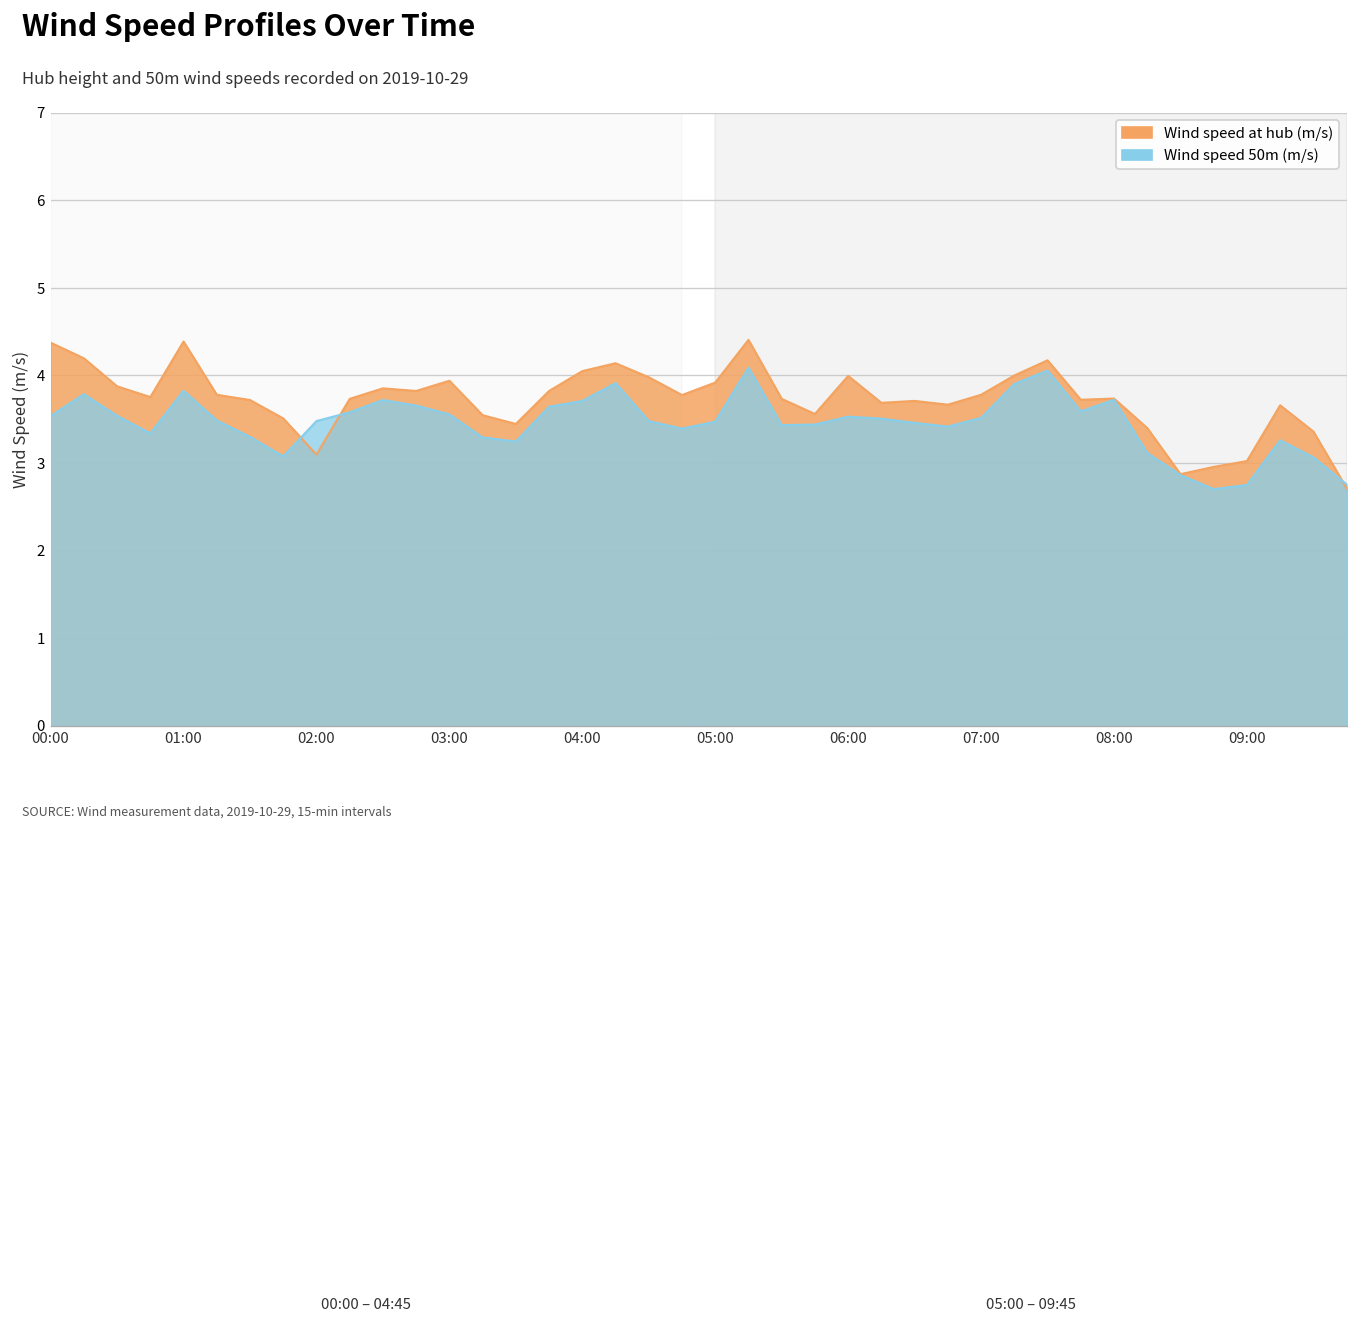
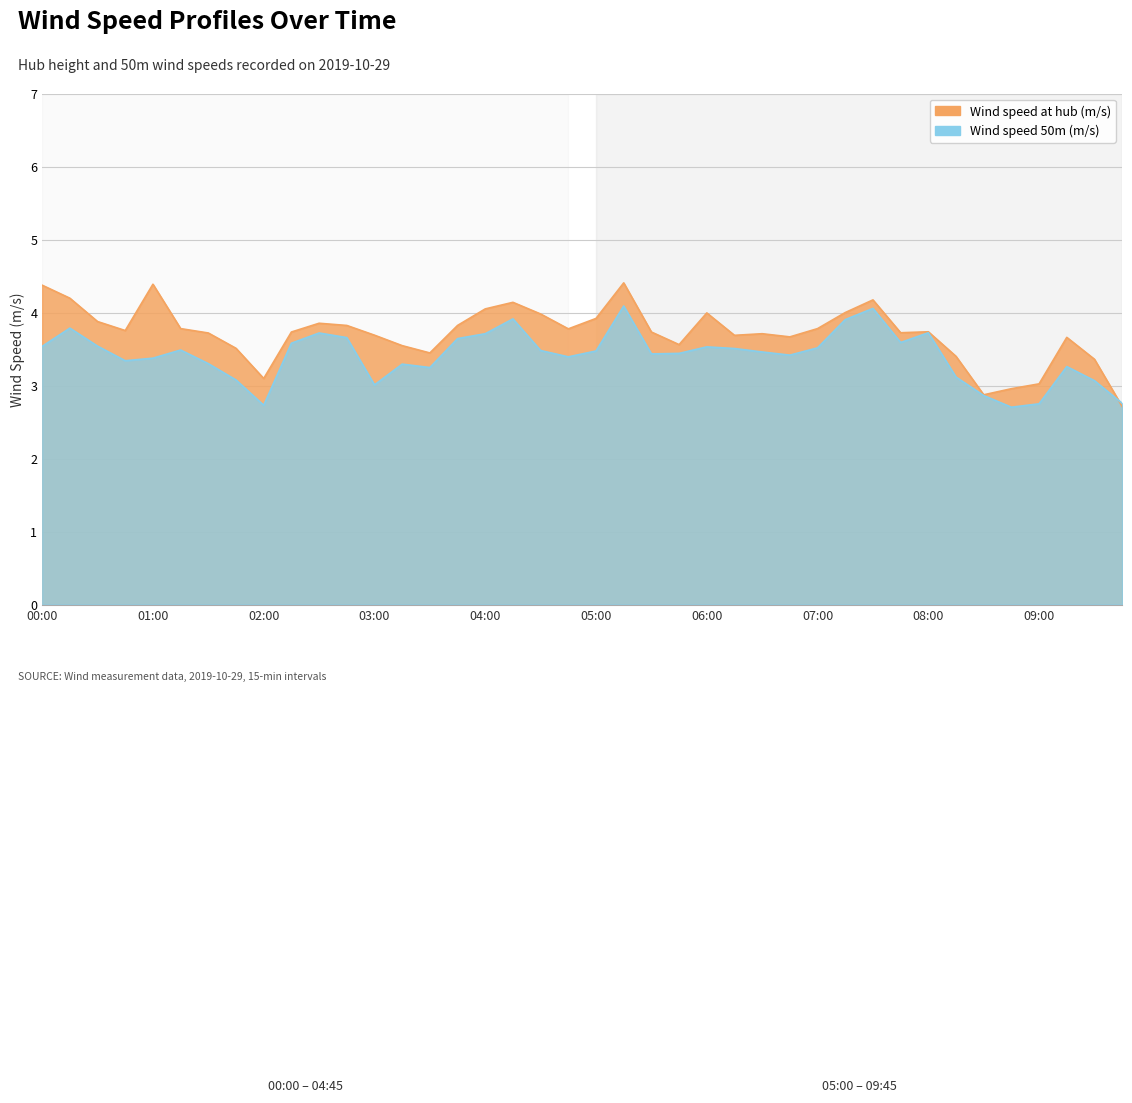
Wind speed 50m (m/s), 01:00: 3.8 -> 3.4
Wind speed 50m (m/s), 02:00: 3.5 -> 2.7
Wind speed at hub (m/s), 03:00: 3.9 -> 3.7
Wind speed 50m (m/s), 03:00: 3.6 -> 3.0
